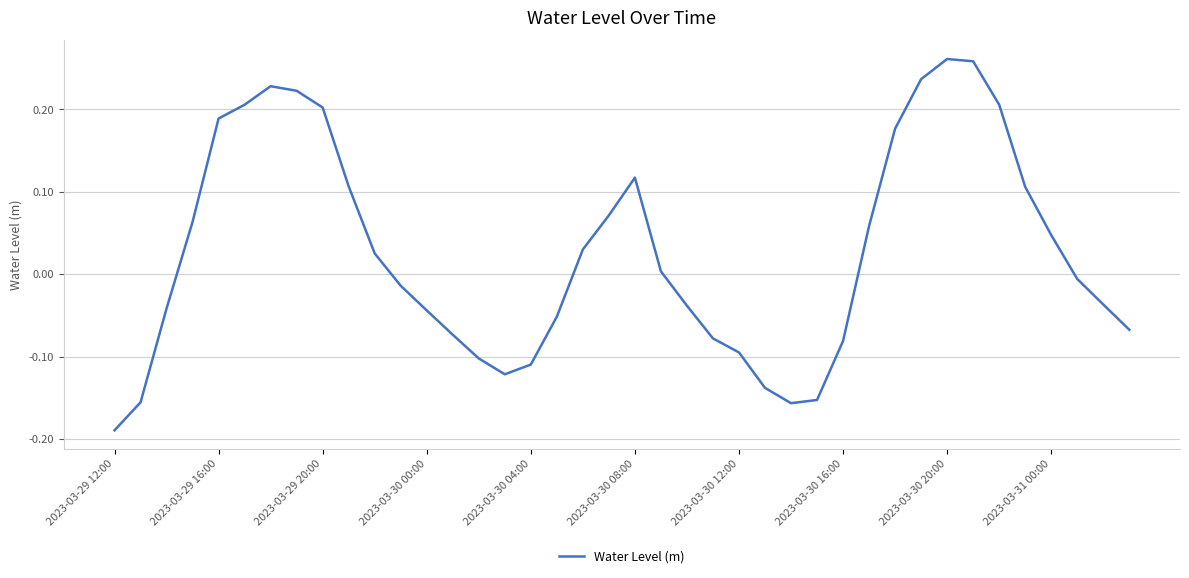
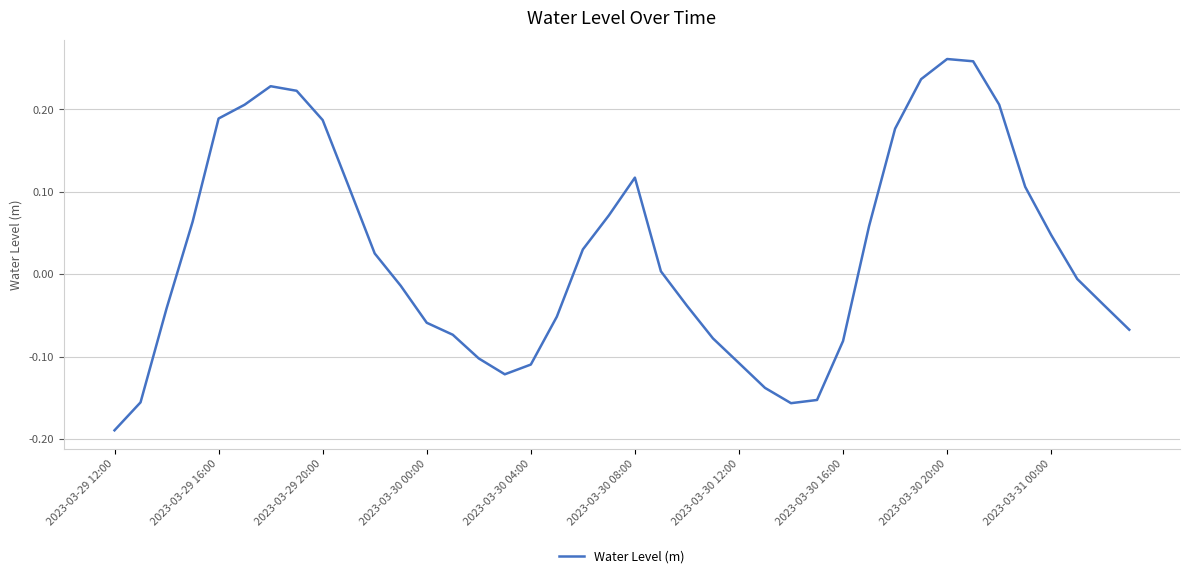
2023-03-29 20:00: 0.20 -> 0.19
2023-03-30 00:00: -0.04 -> -0.06
2023-03-30 12:00: -0.09 -> -0.11
